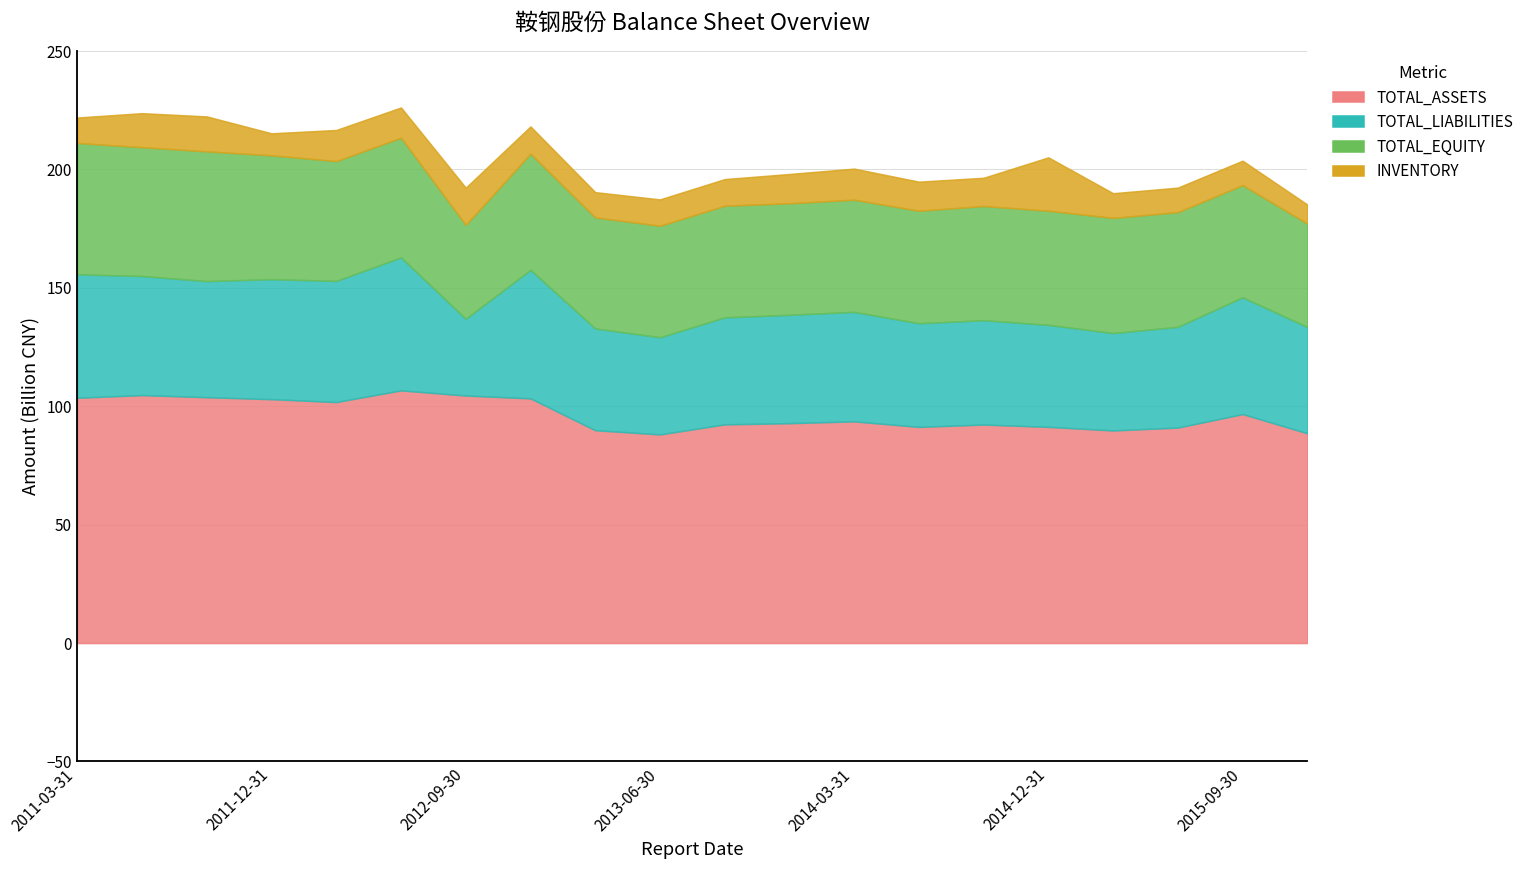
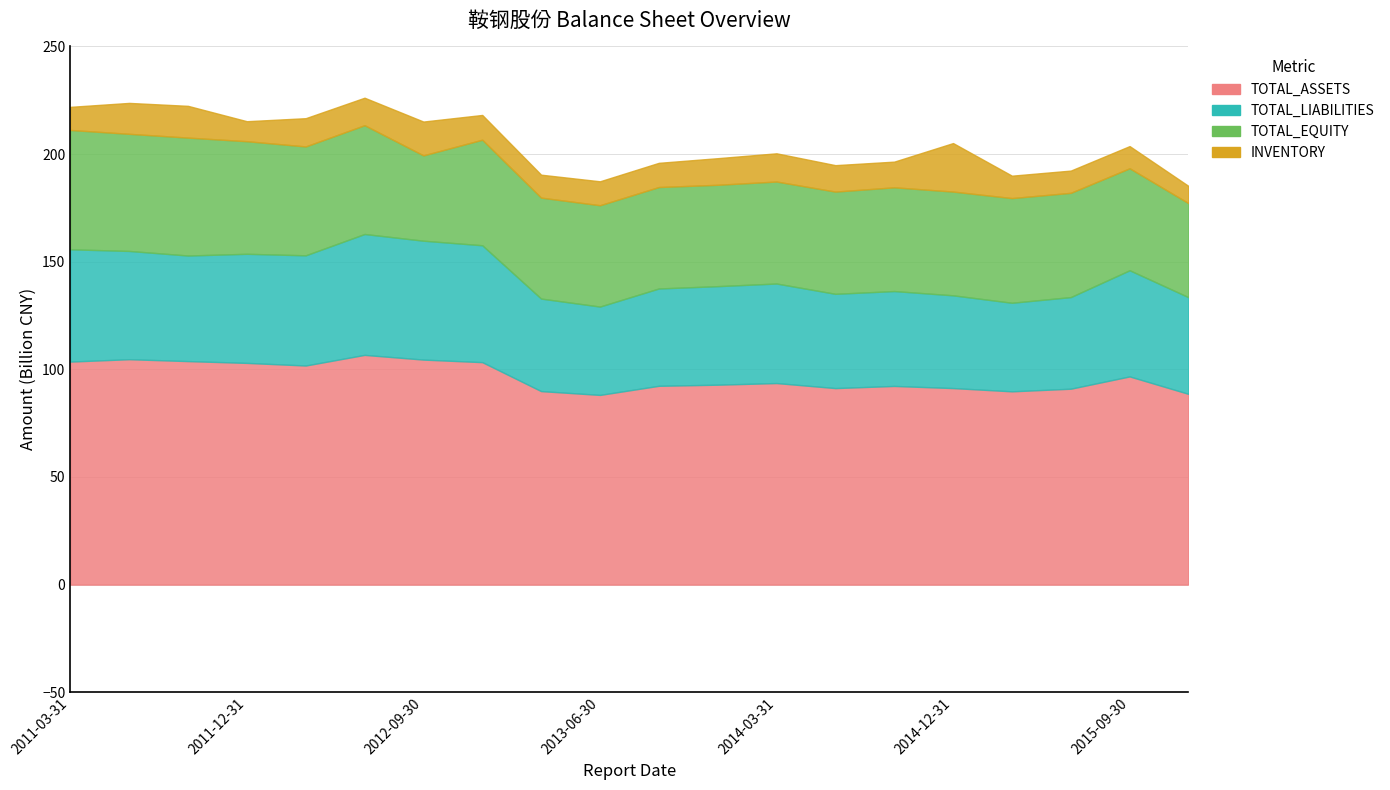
TOTAL_LIABILITIES, 2012-09-30: 32 -> 55
